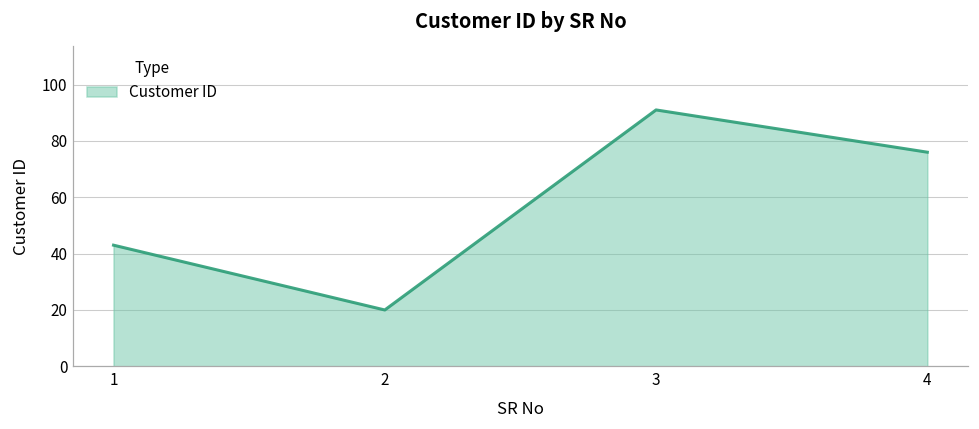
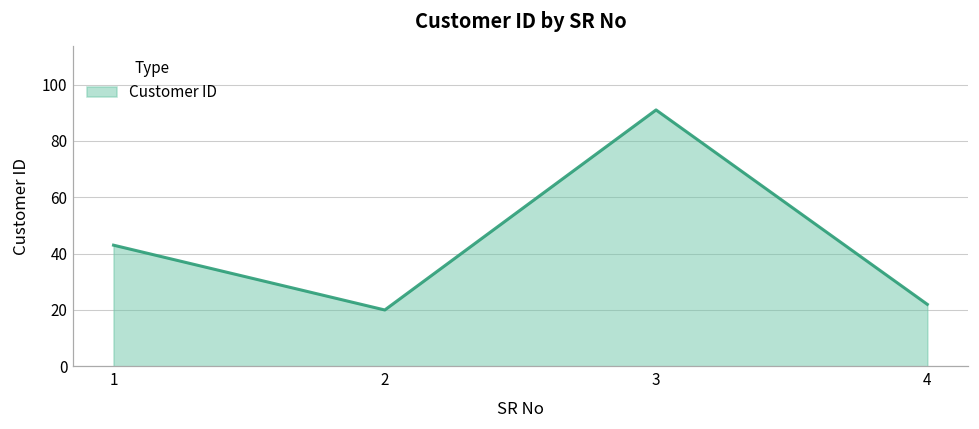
4: 76 -> 22
